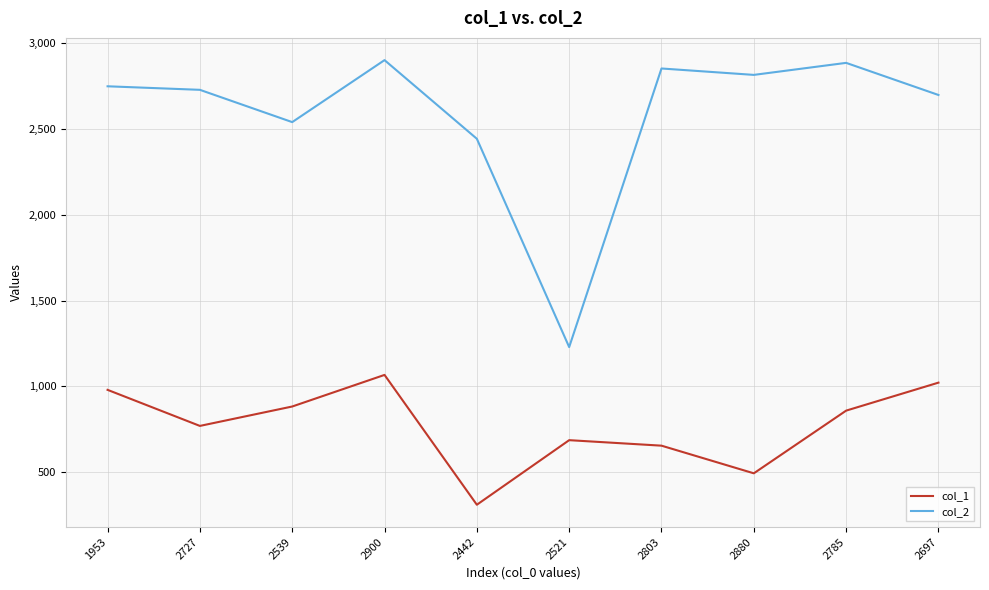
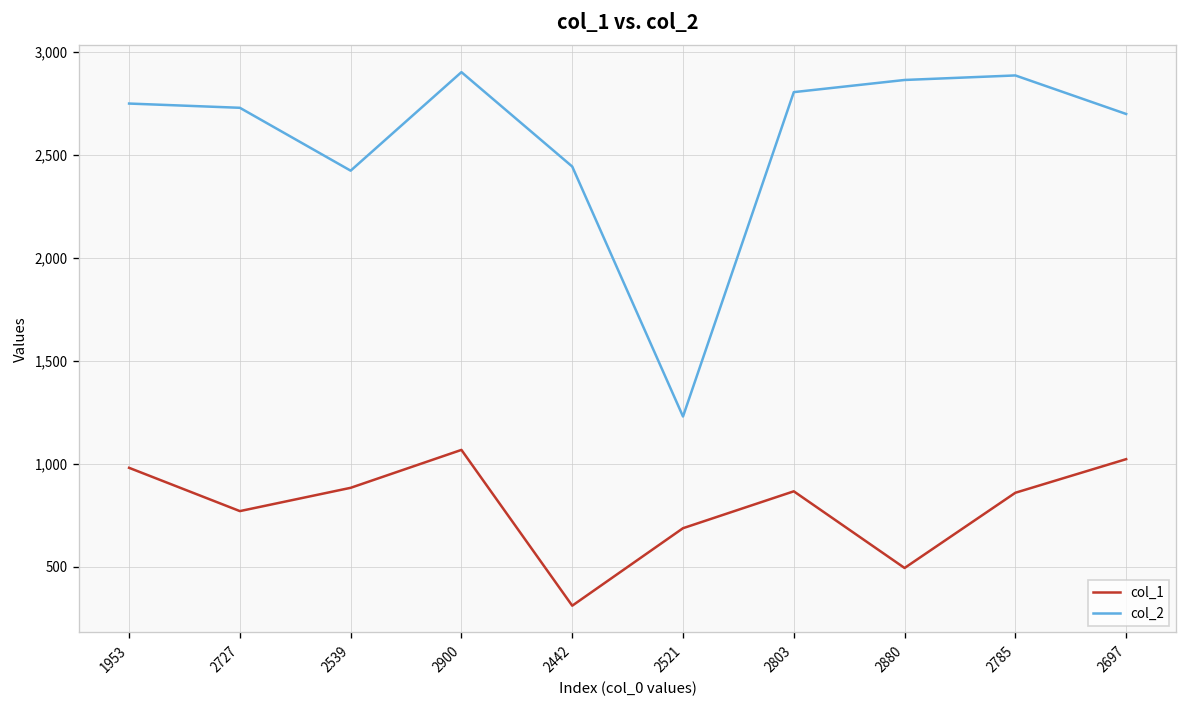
col_2, 2539: 2,540 -> 2,420
col_1, 2803: 660 -> 870
col_2, 2803: 2,850 -> 2,800
col_2, 2880: 2,810 -> 2,860
